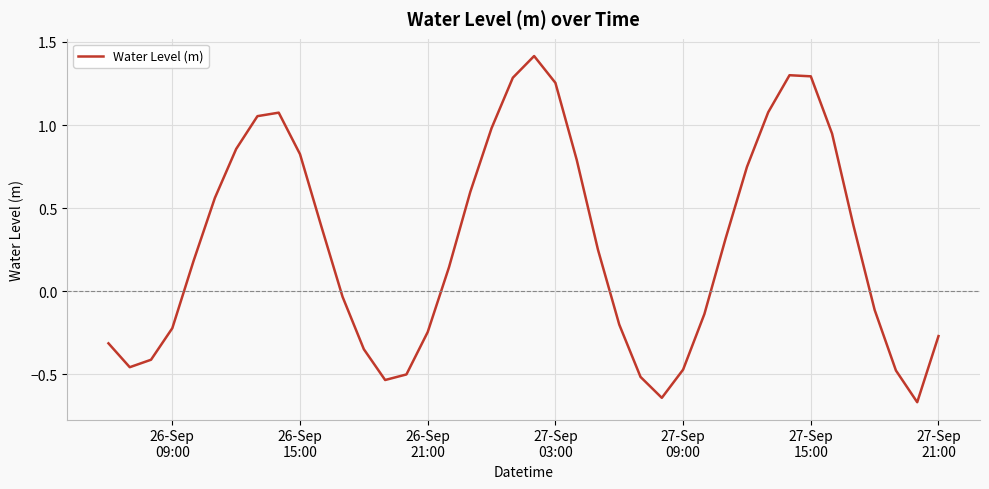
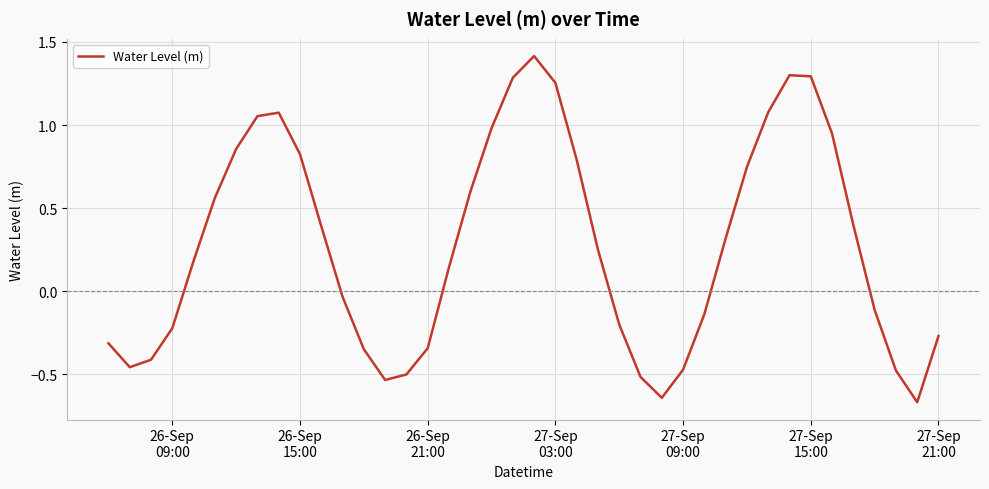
26-Sep 21:00: -0.25 -> -0.34
